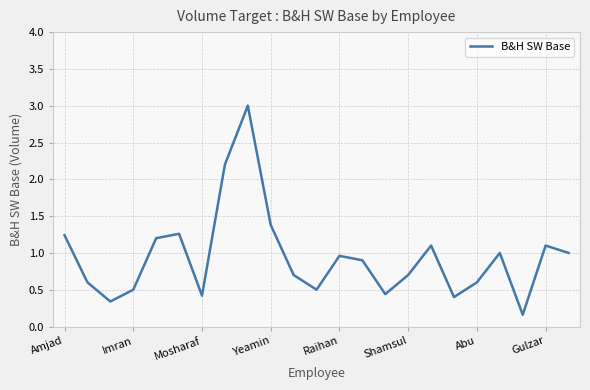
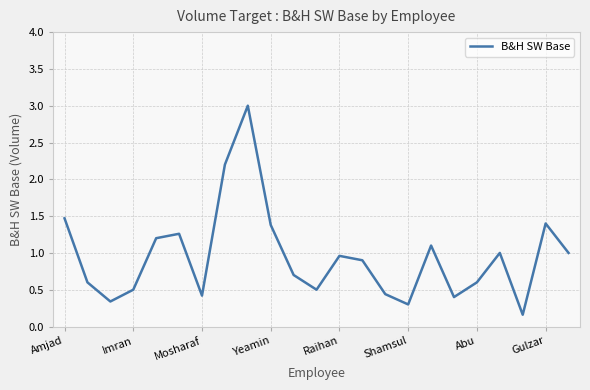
Amjad: 1.2 -> 1.5
Shamsul: 0.7 -> 0.3
Gulzar: 1.1 -> 1.4
